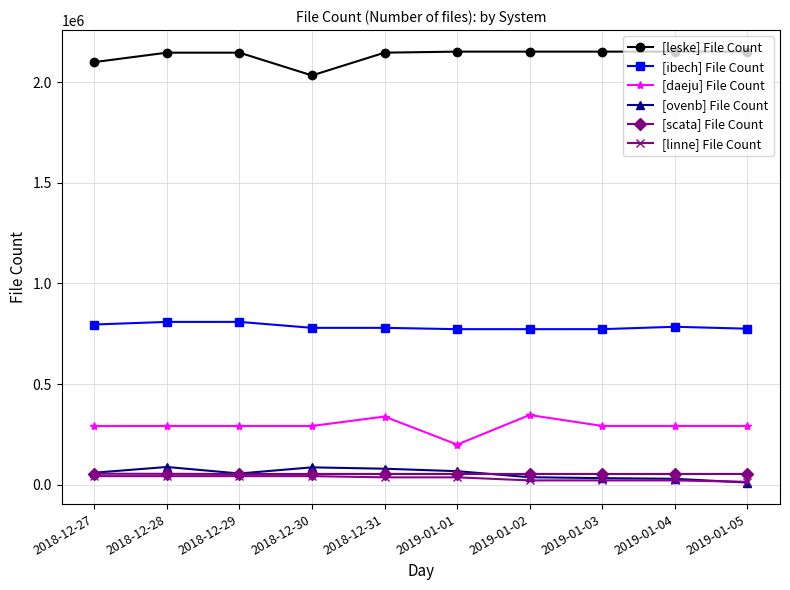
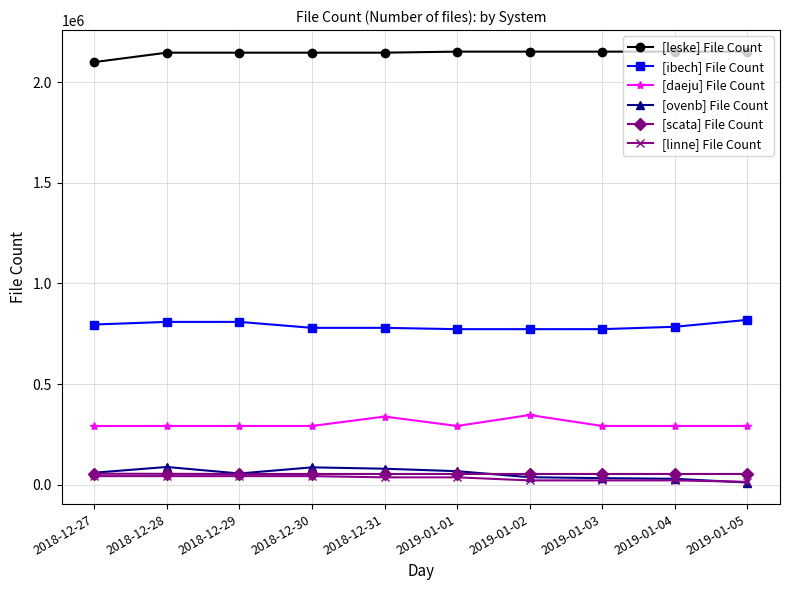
[leske] File Count, 2018-12-30: 2030000 -> 2150000
[daeju] File Count, 2019-01-01: 200000 -> 290000
[ibech] File Count, 2019-01-05: 780000 -> 820000
